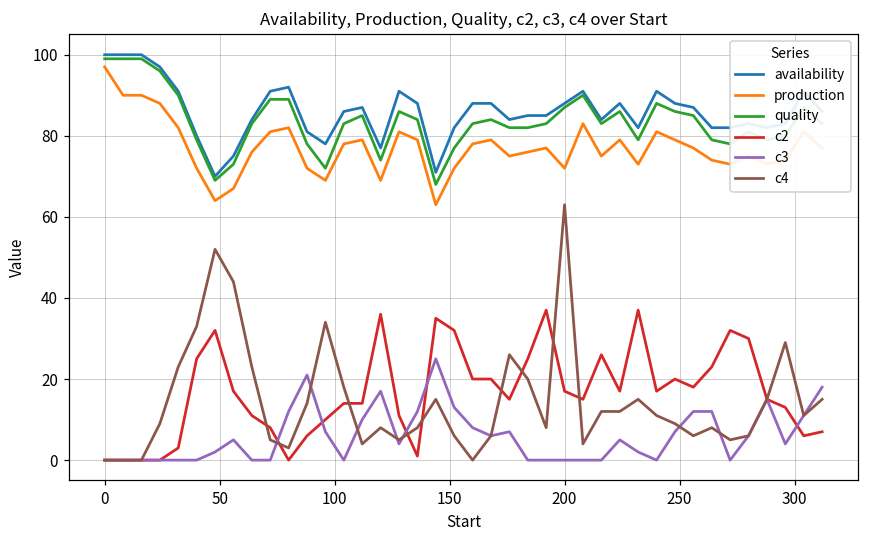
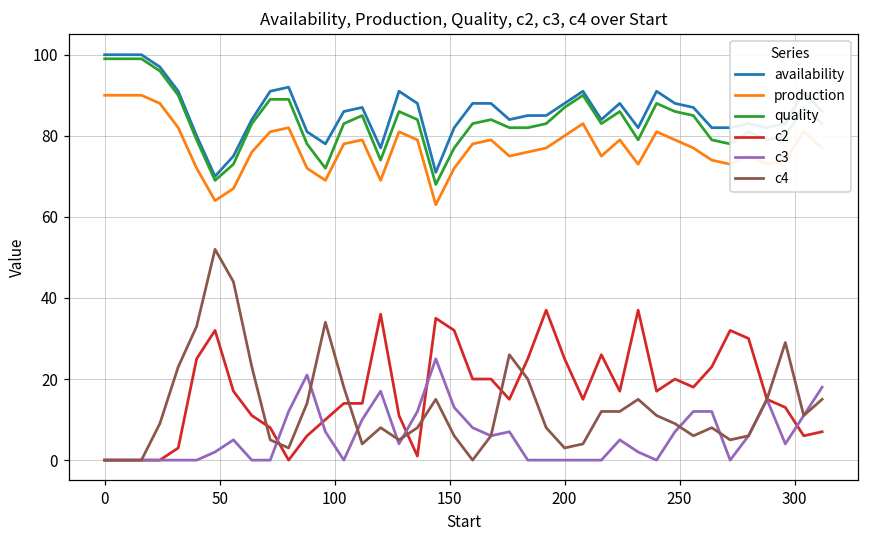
production, 0: 97 -> 90
production, 200: 72 -> 80
c2, 200: 17 -> 25
c4, 200: 63 -> 3
